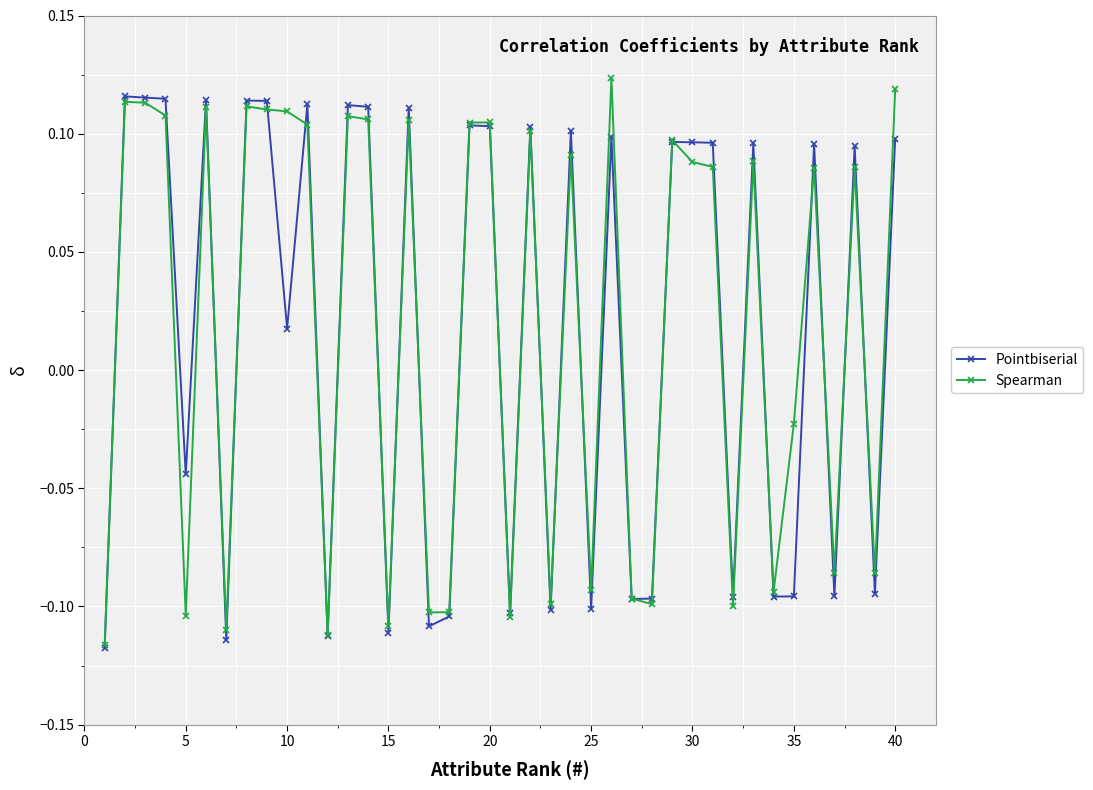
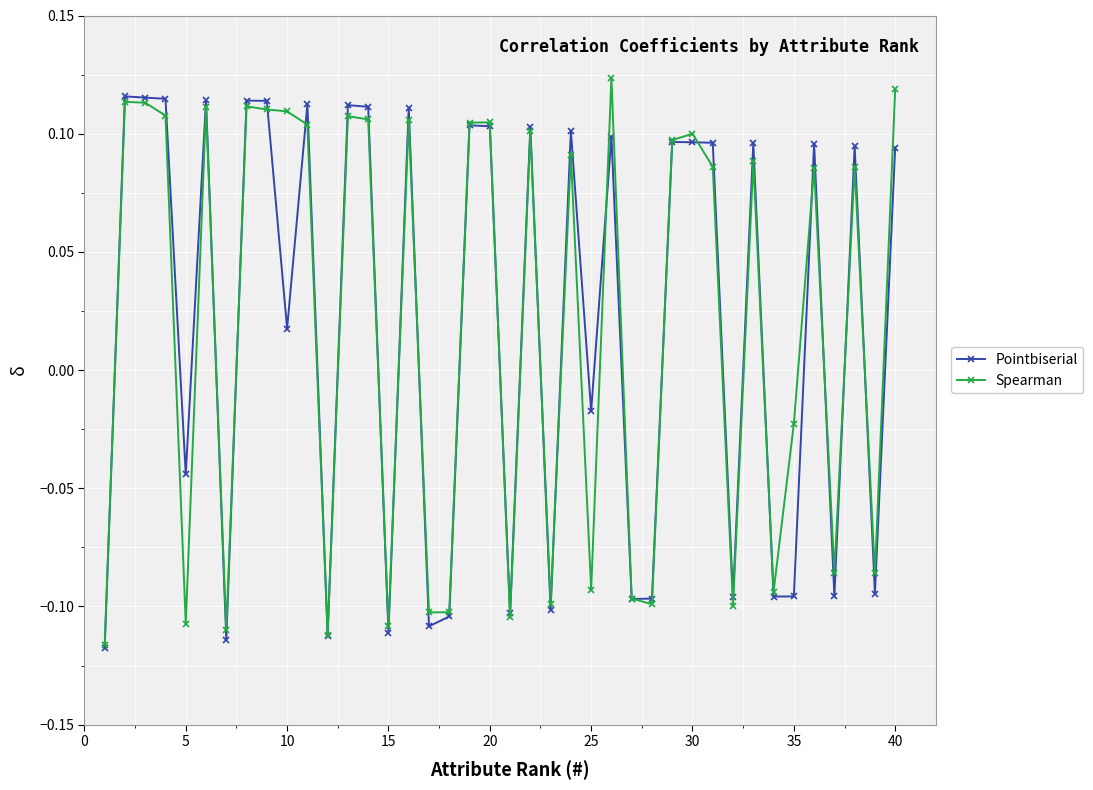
Spearman, 5: -0.104 -> -0.107
Pointbiserial, 25: -0.101 -> -0.017
Spearman, 30: 0.088 -> 0.100
Pointbiserial, 40: 0.098 -> 0.094
